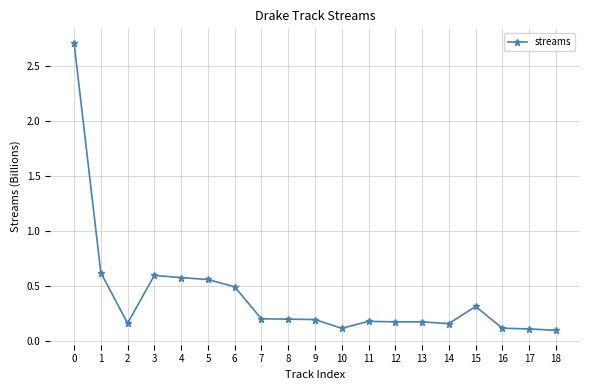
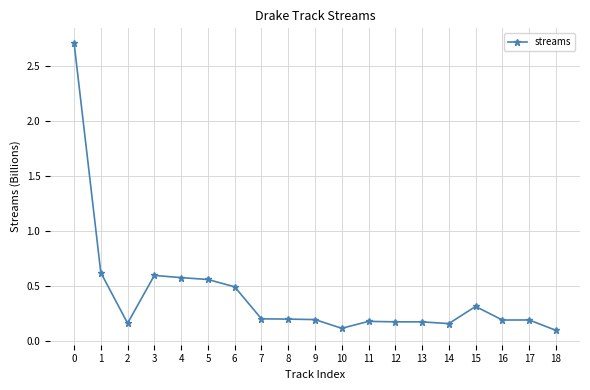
16: 0.11 -> 0.19
17: 0.11 -> 0.19
